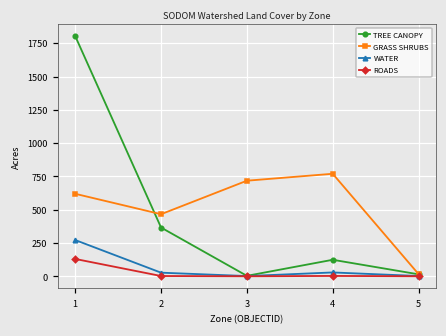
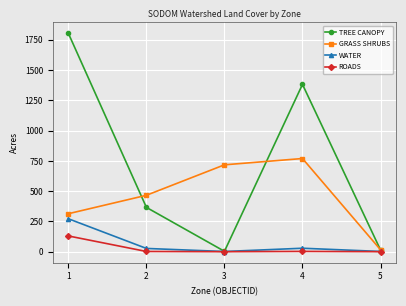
GRASS SHRUBS, 1: 620 -> 310
TREE CANOPY, 4: 120 -> 1380
